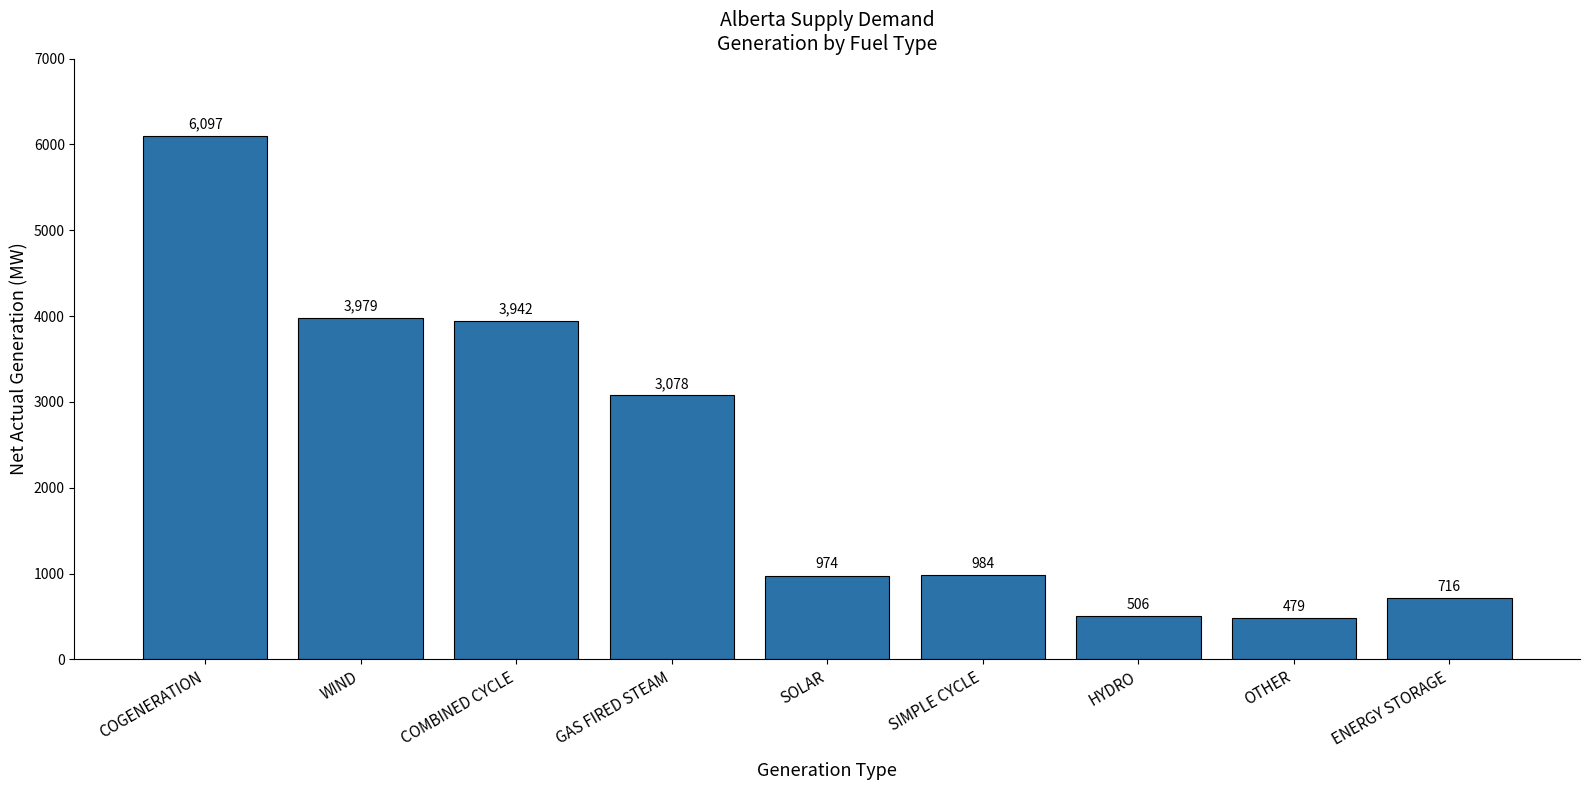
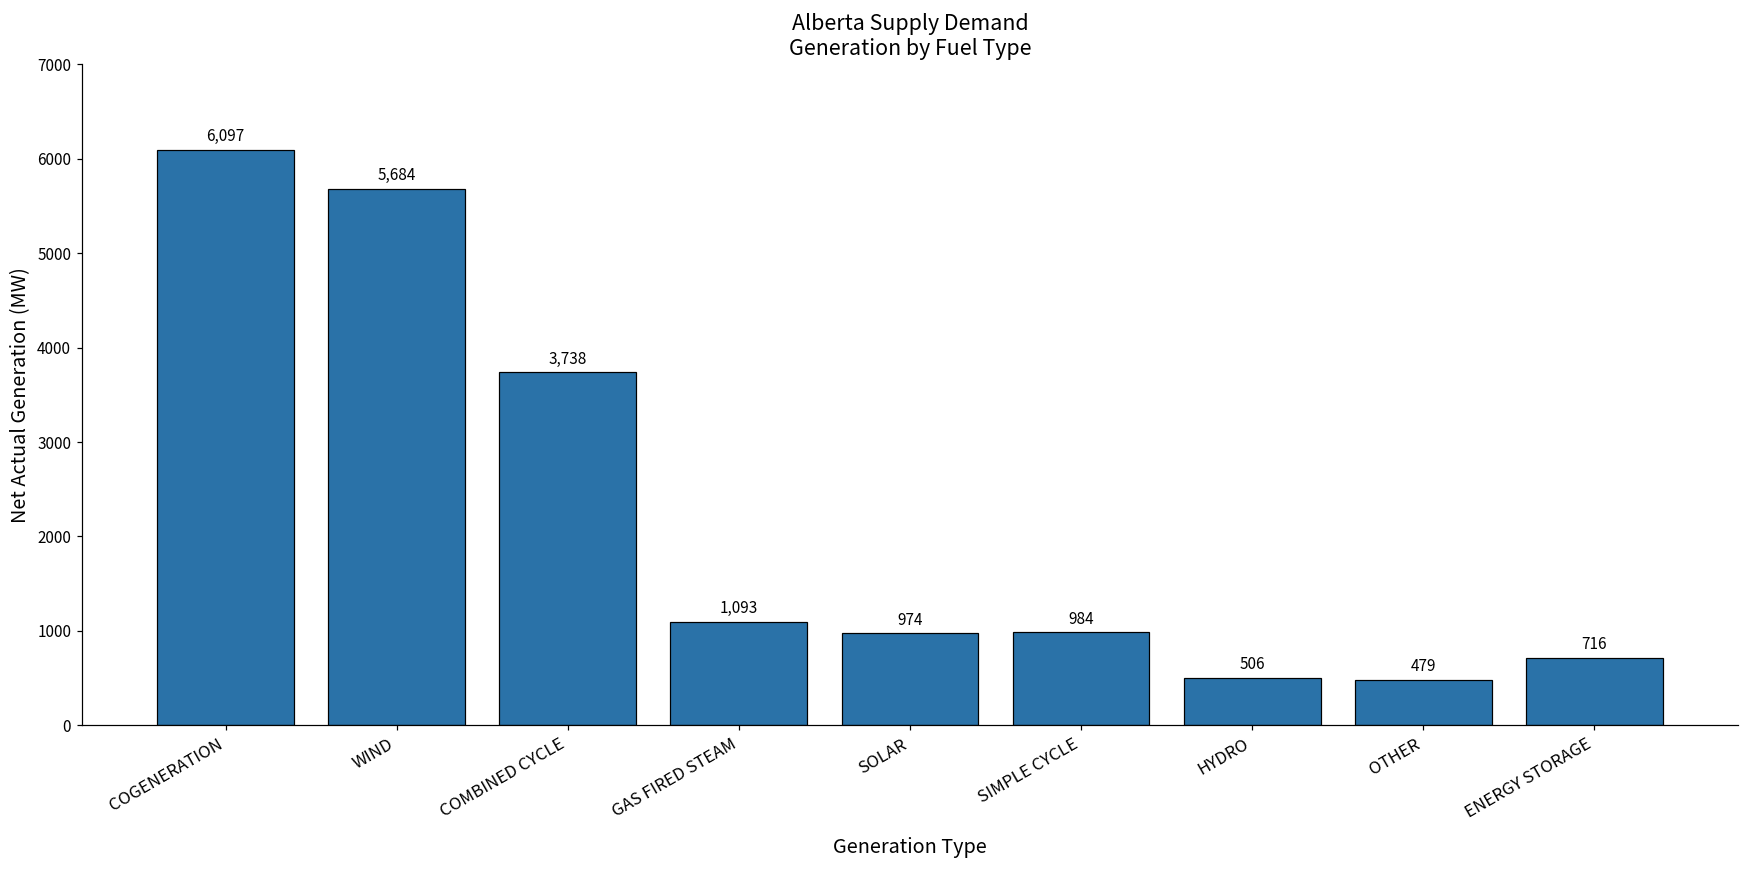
WIND: 3,979 -> 5,684
COMBINED CYCLE: 3,942 -> 3,738
GAS FIRED STEAM: 3,078 -> 1,093
